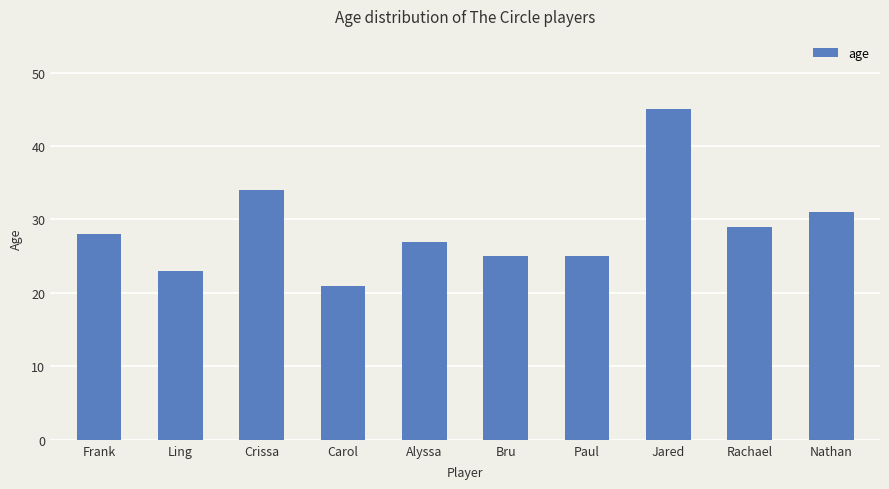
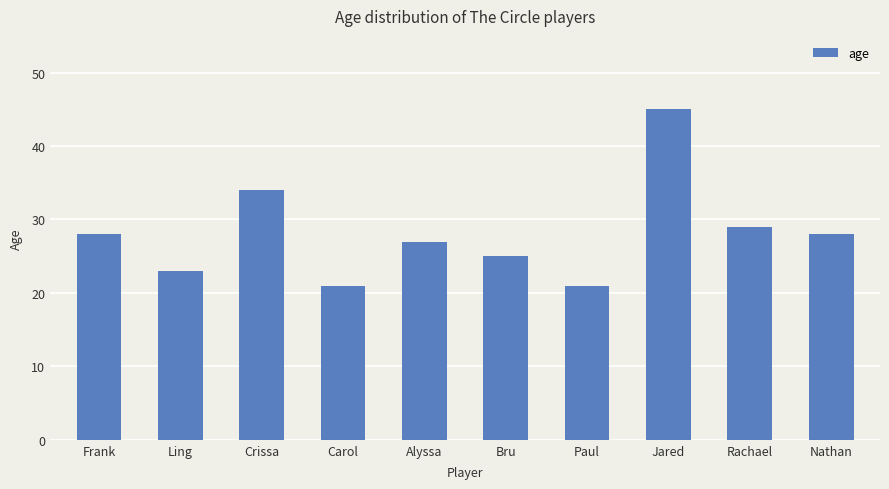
Paul: 25 -> 21
Nathan: 31 -> 28
